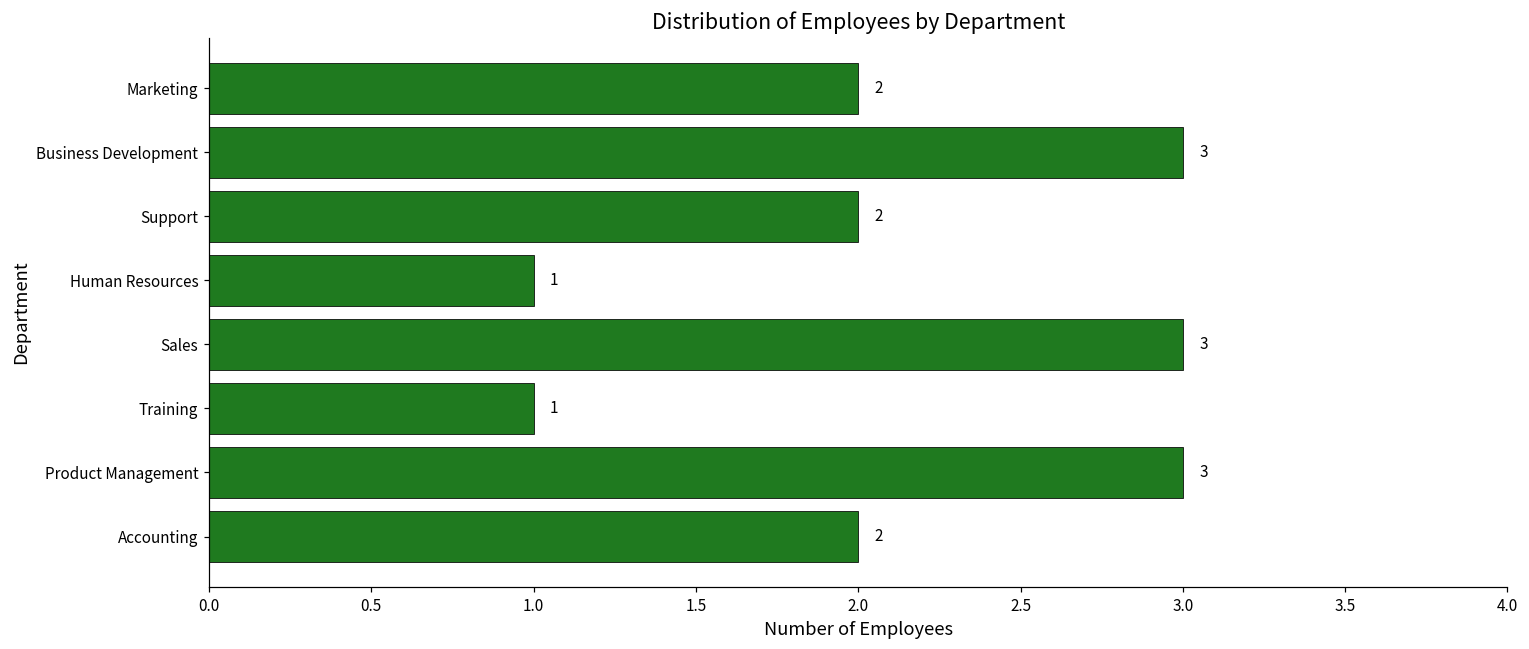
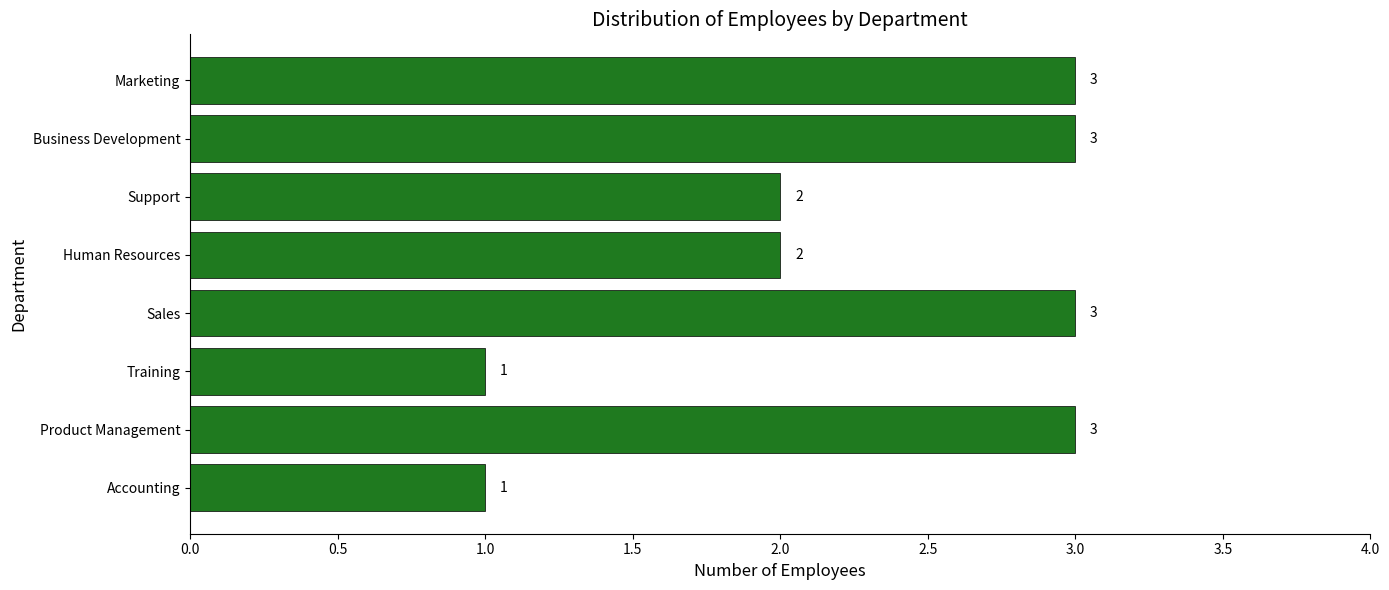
Marketing: 2 -> 3
Human Resources: 1 -> 2
Accounting: 2 -> 1
